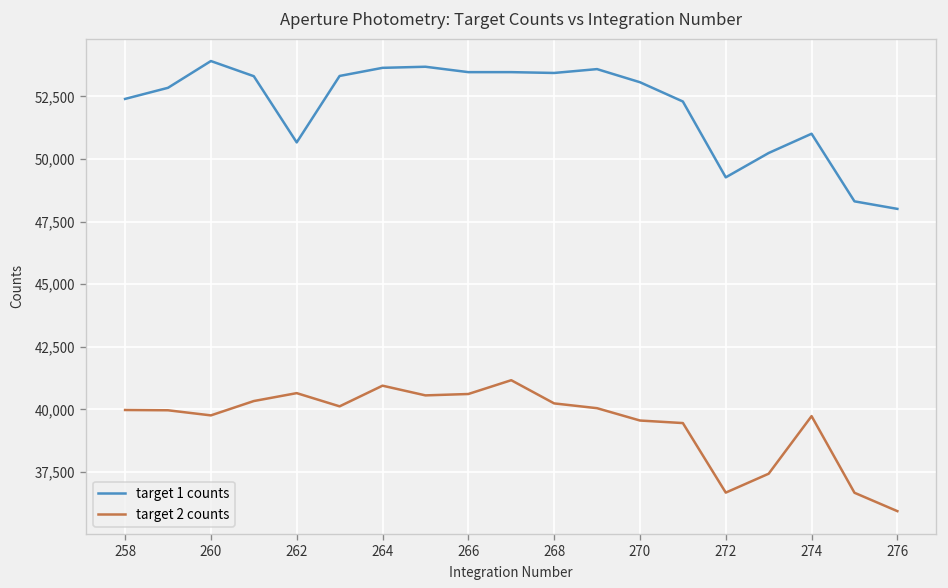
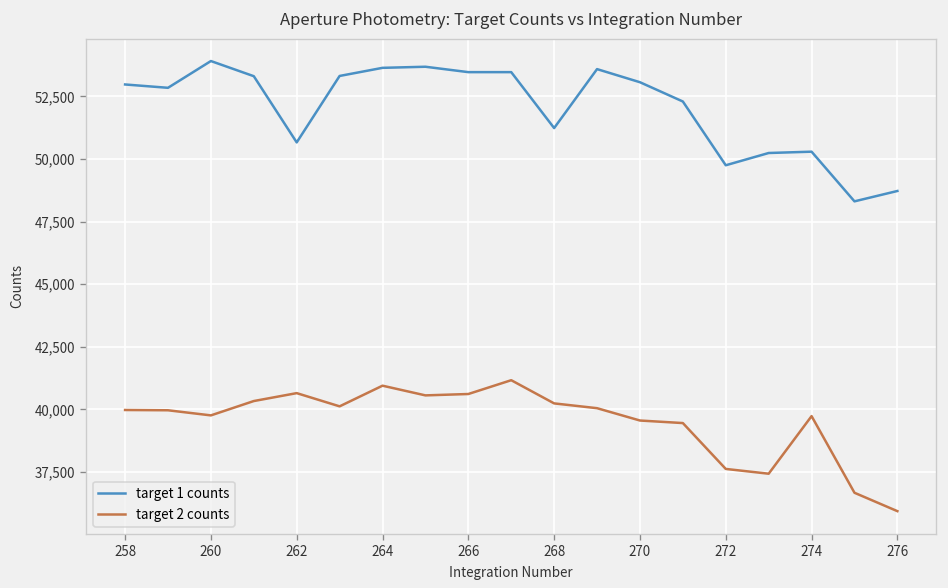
target 1 counts, 258: 52,400 -> 53,000
target 1 counts, 268: 53,400 -> 51,200
target 1 counts, 272: 49,300 -> 49,800
target 2 counts, 272: 36,700 -> 37,600
target 1 counts, 274: 51,000 -> 50,300
target 1 counts, 276: 48,000 -> 48,700
